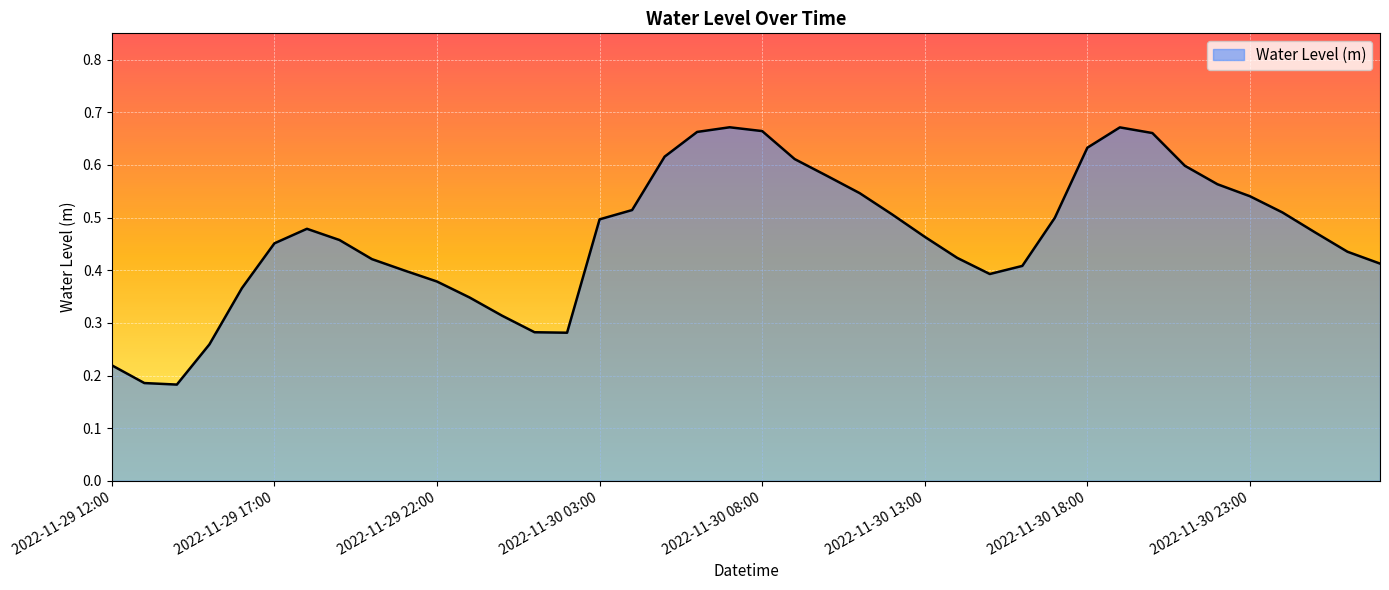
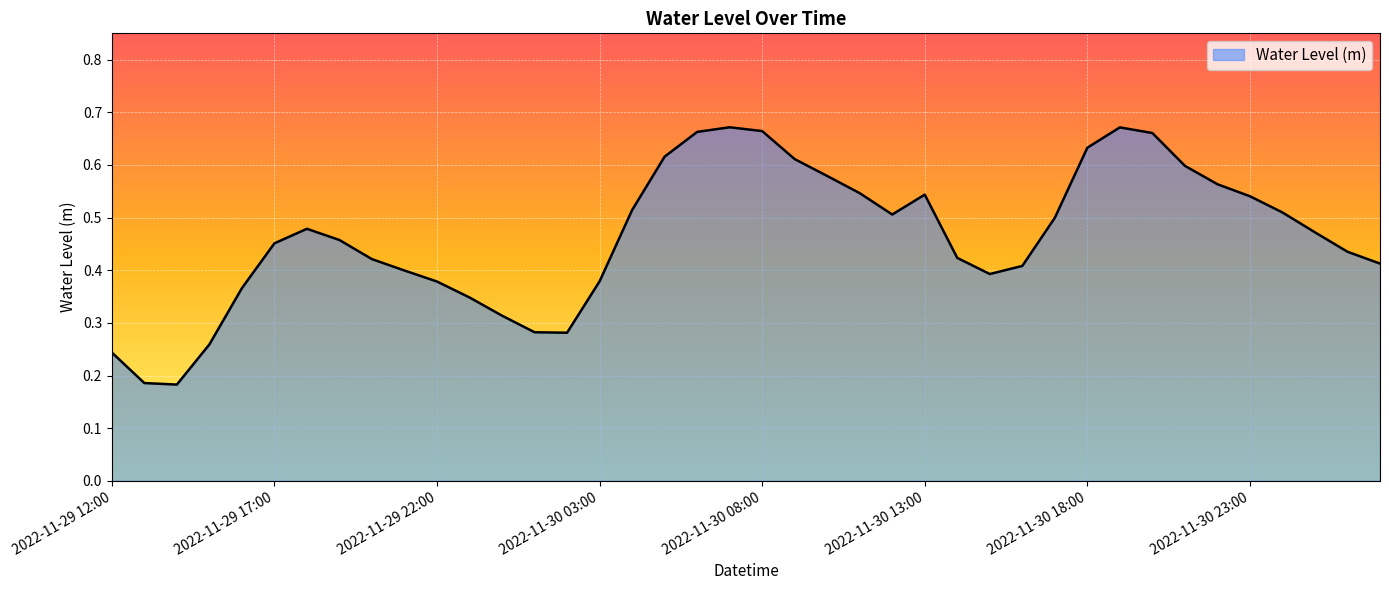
2022-11-29 12:00: 0.22 -> 0.24
2022-11-30 03:00: 0.50 -> 0.38
2022-11-30 13:00: 0.46 -> 0.54
